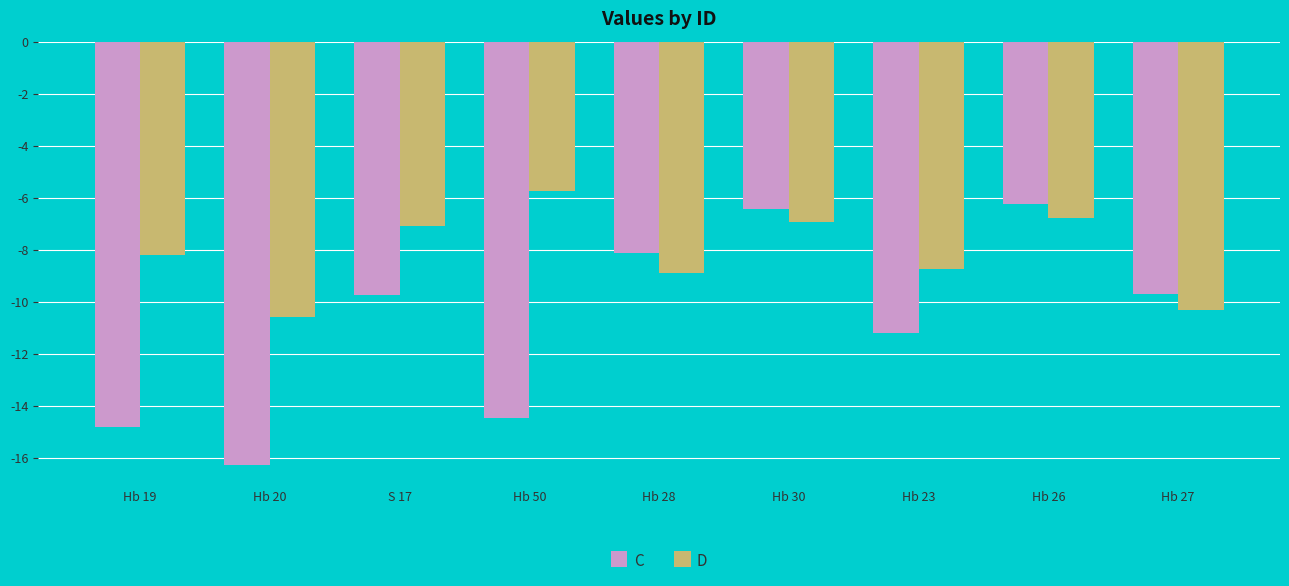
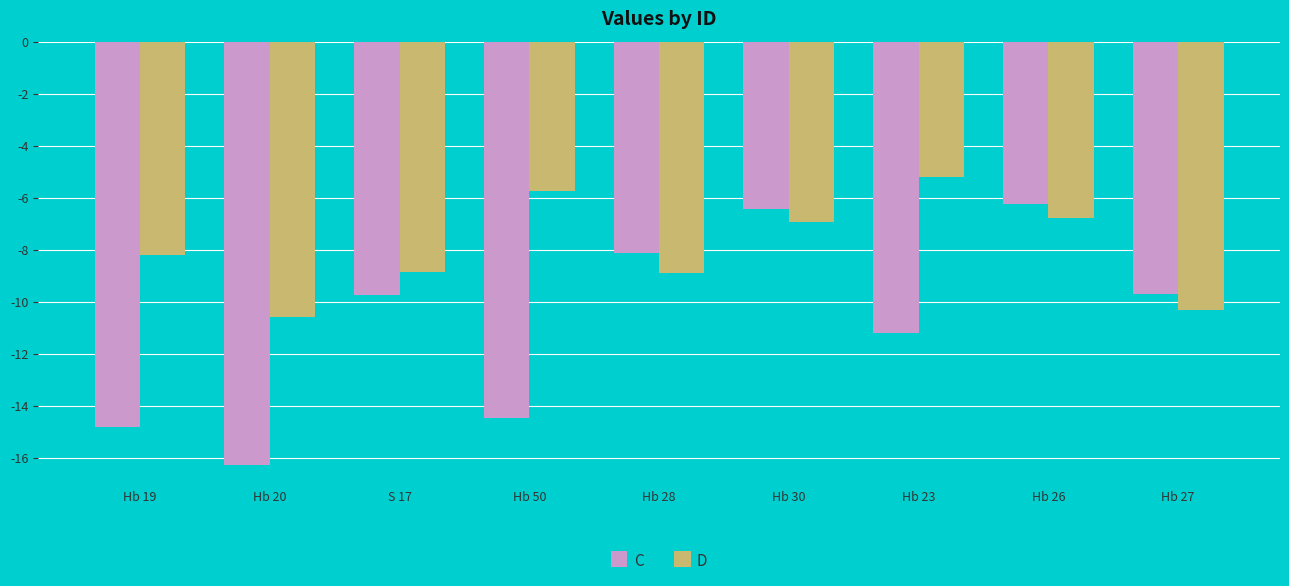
D, S 17: -7.1 -> -8.9
D, Hb 23: -8.7 -> -5.2
